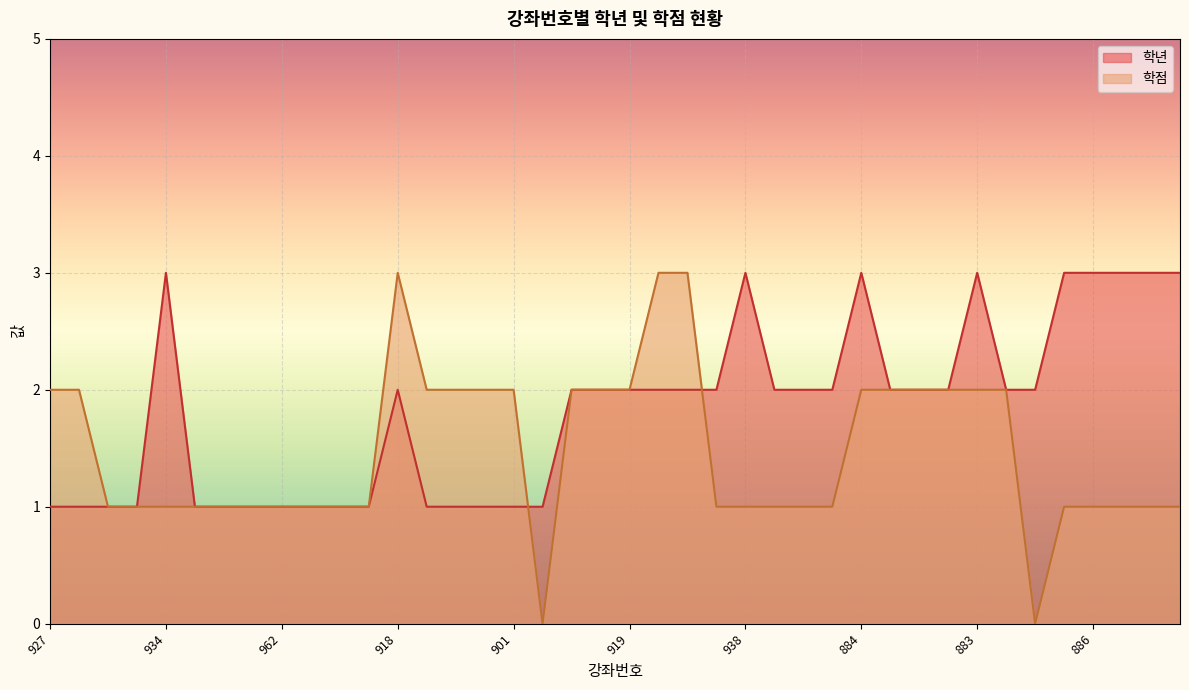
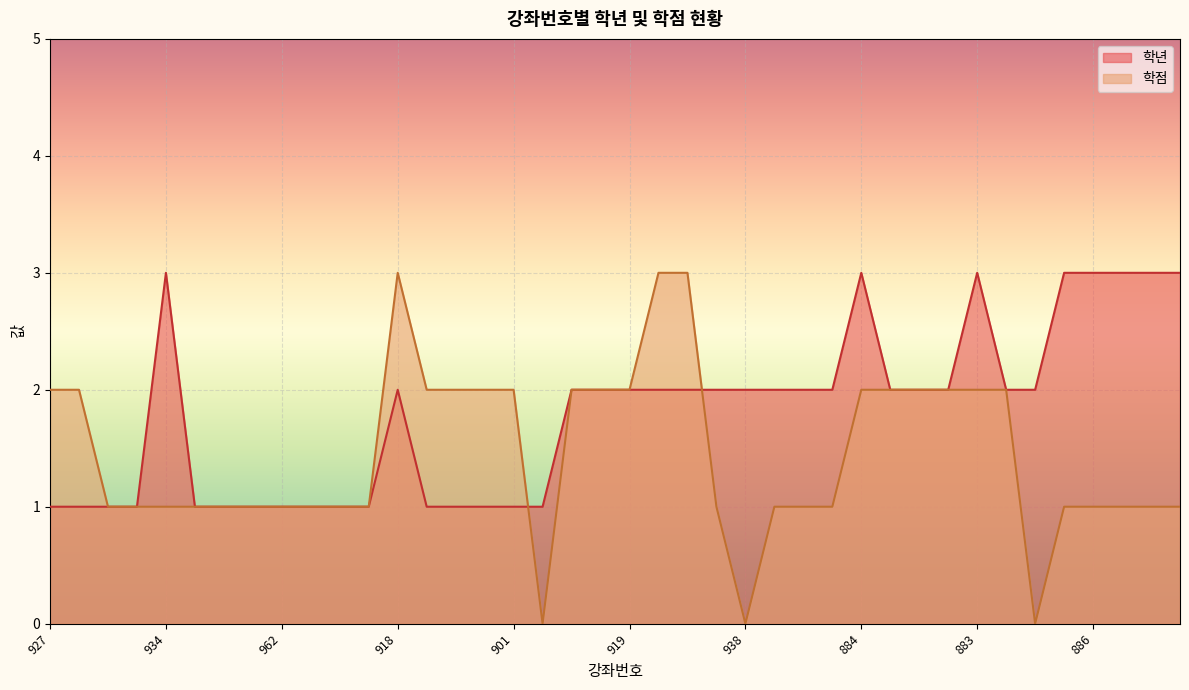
학년, 938: 3 -> 2
학점, 938: 1 -> 0
